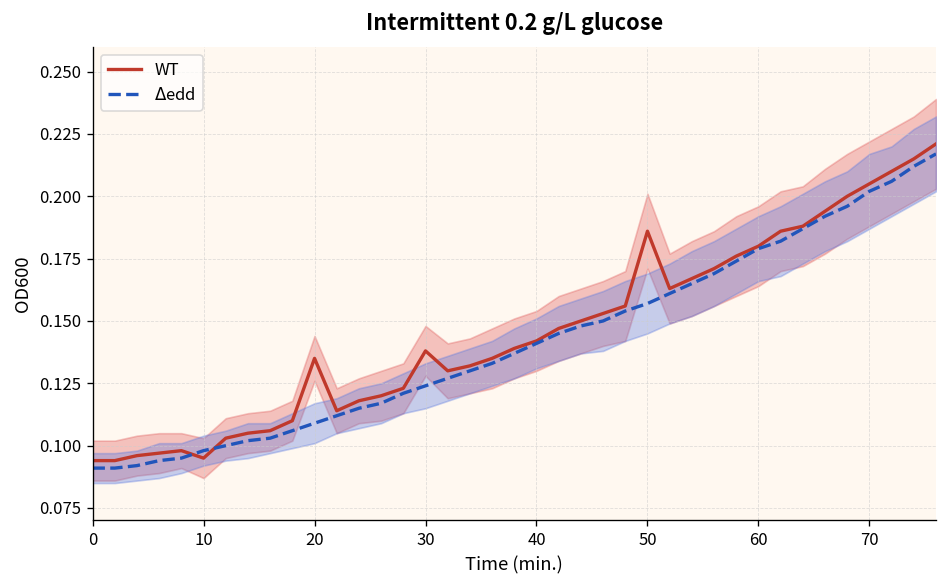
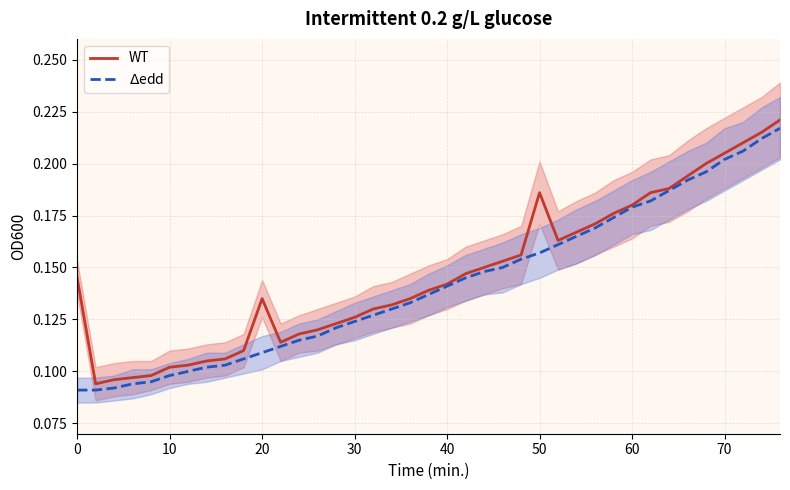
WT, 0: 0.094 -> 0.145
WT, 10: 0.095 -> 0.102
WT, 30: 0.138 -> 0.126
